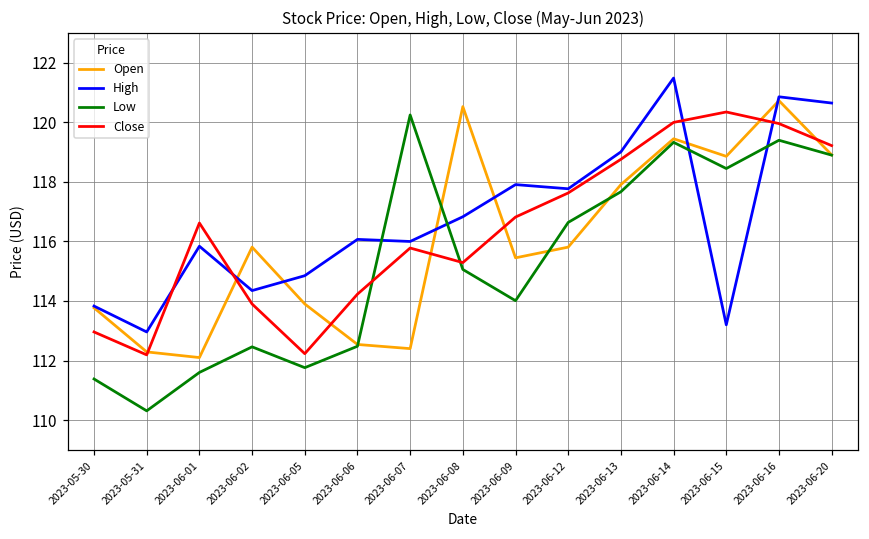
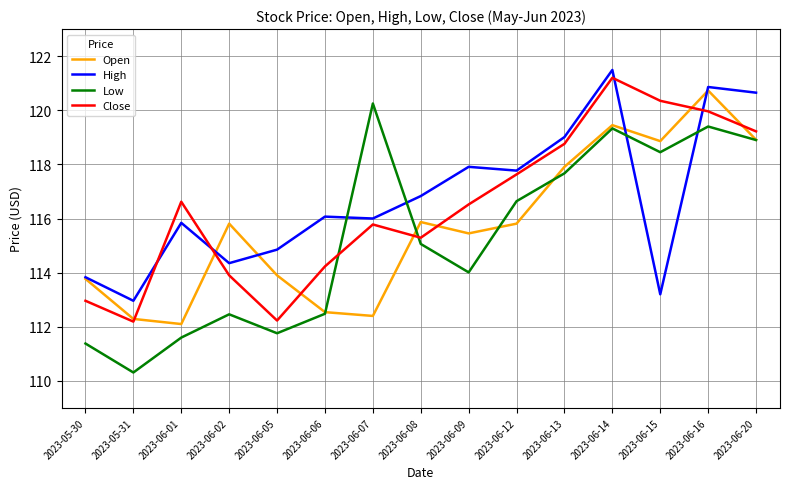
Open, 2023-06-08: 120.5 -> 115.9
Close, 2023-06-09: 116.8 -> 116.5
Close, 2023-06-14: 120.0 -> 121.2
